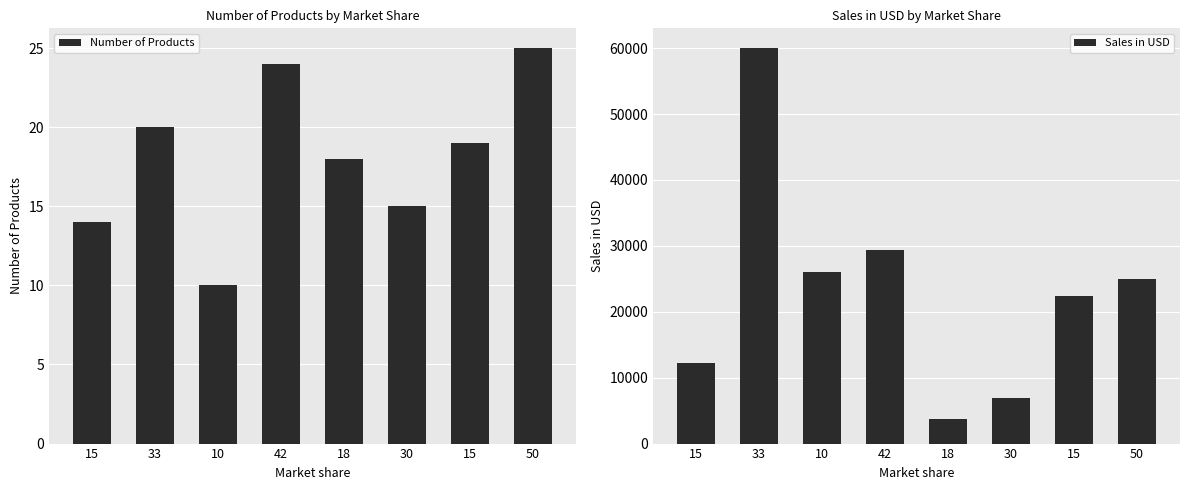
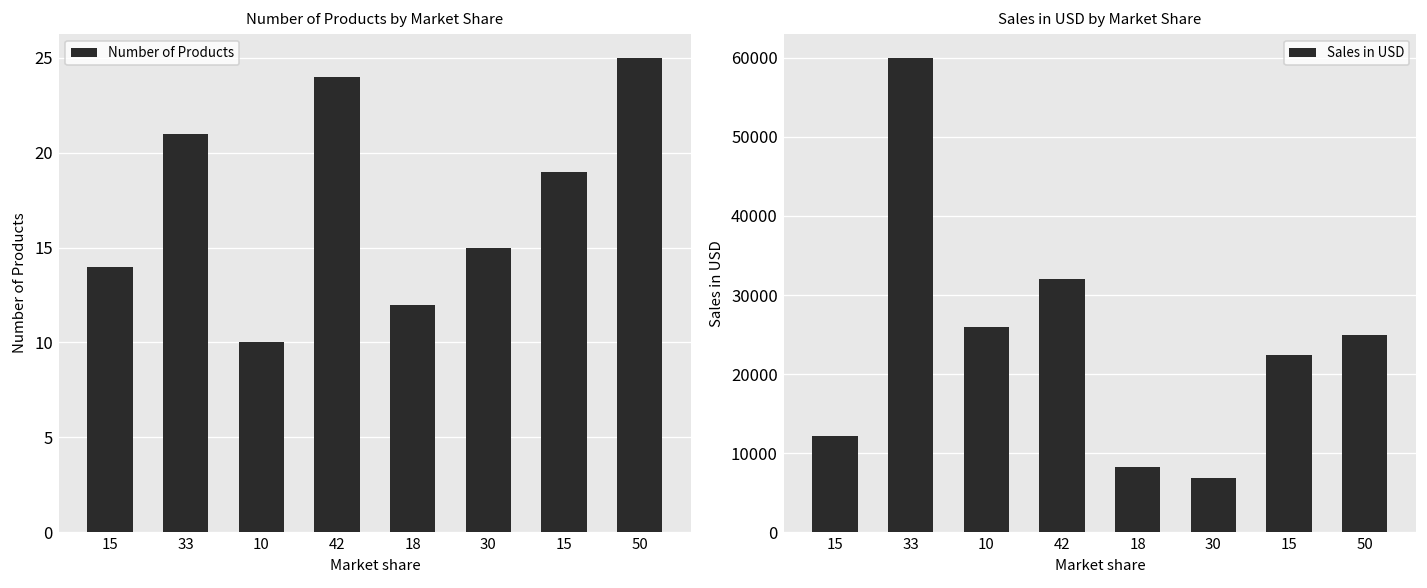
Number of Products by Market Share, 33: 20 -> 21
Number of Products by Market Share, 18: 18 -> 12
Sales in USD by Market Share, 42: 29000 -> 32000
Sales in USD by Market Share, 18: 4000 -> 8000
